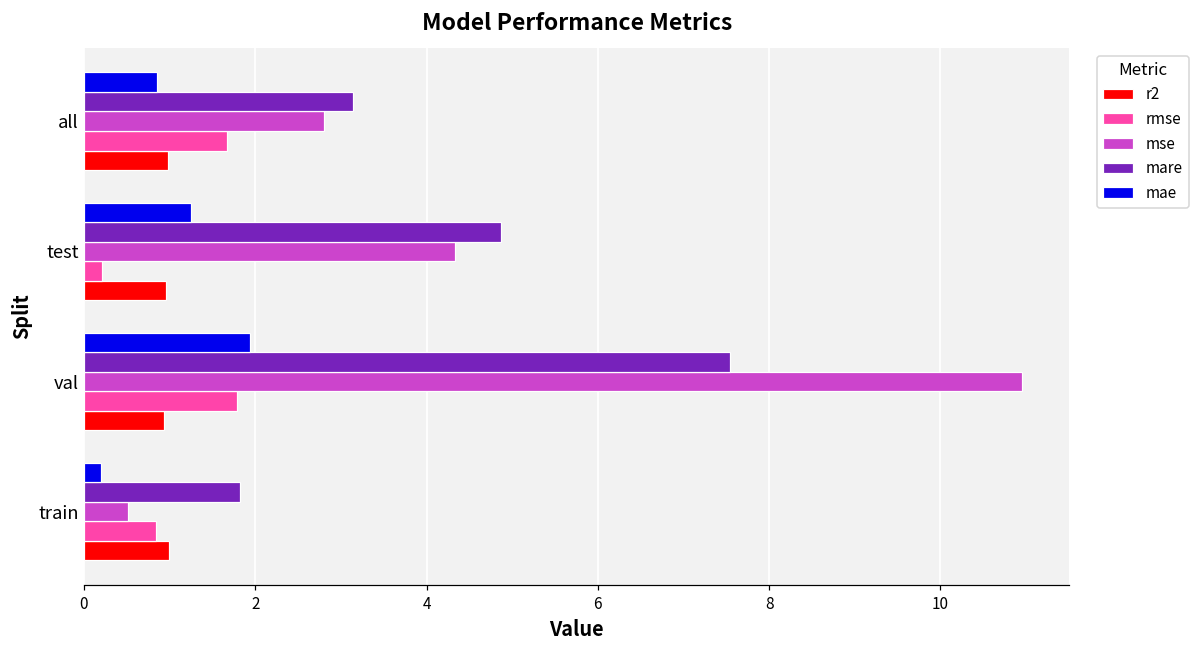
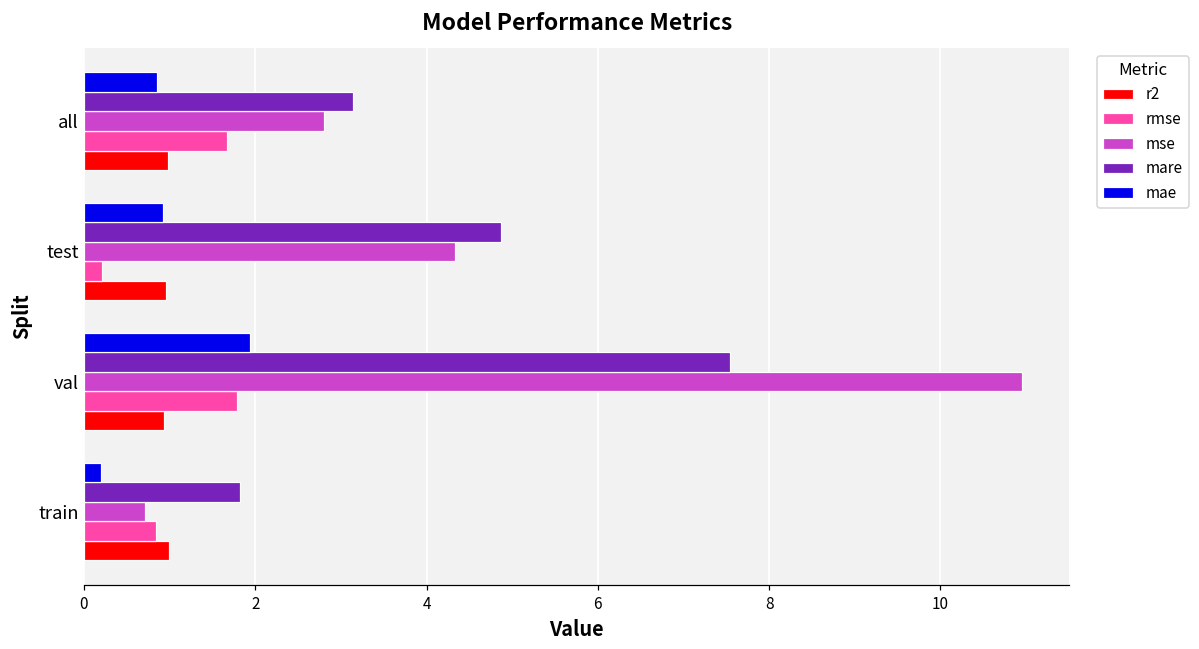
mae, test: 1.3 -> 0.9
mse, train: 0.5 -> 0.7
